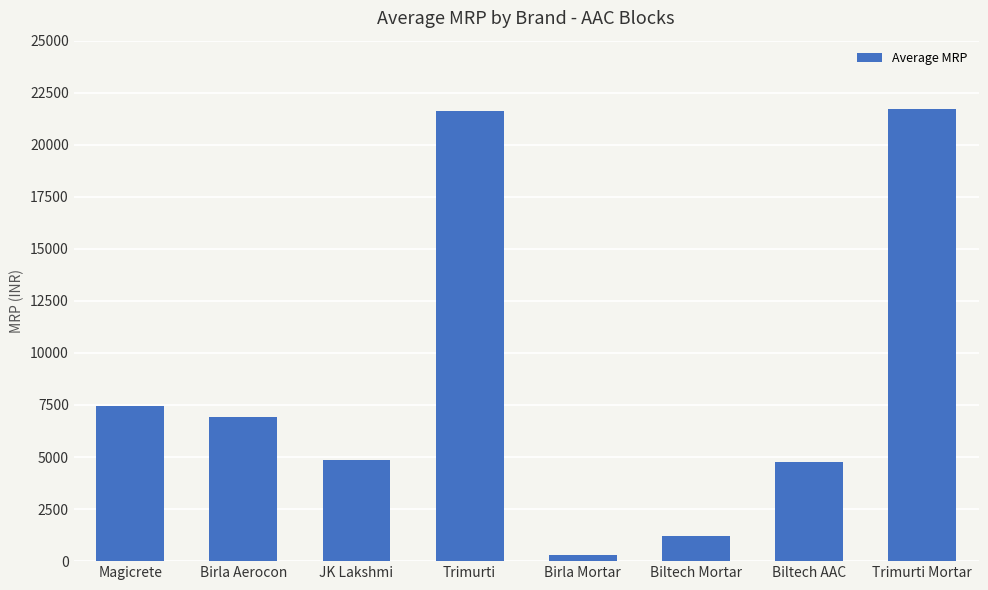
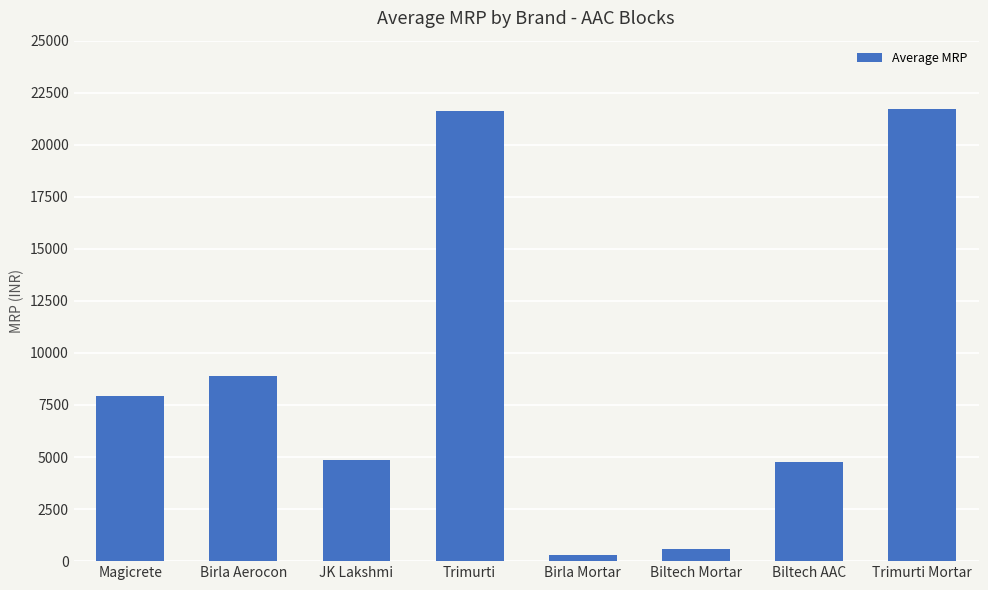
Magicrete: 7500 -> 8000
Birla Aerocon: 6900 -> 8900
Biltech Mortar: 1200 -> 600
